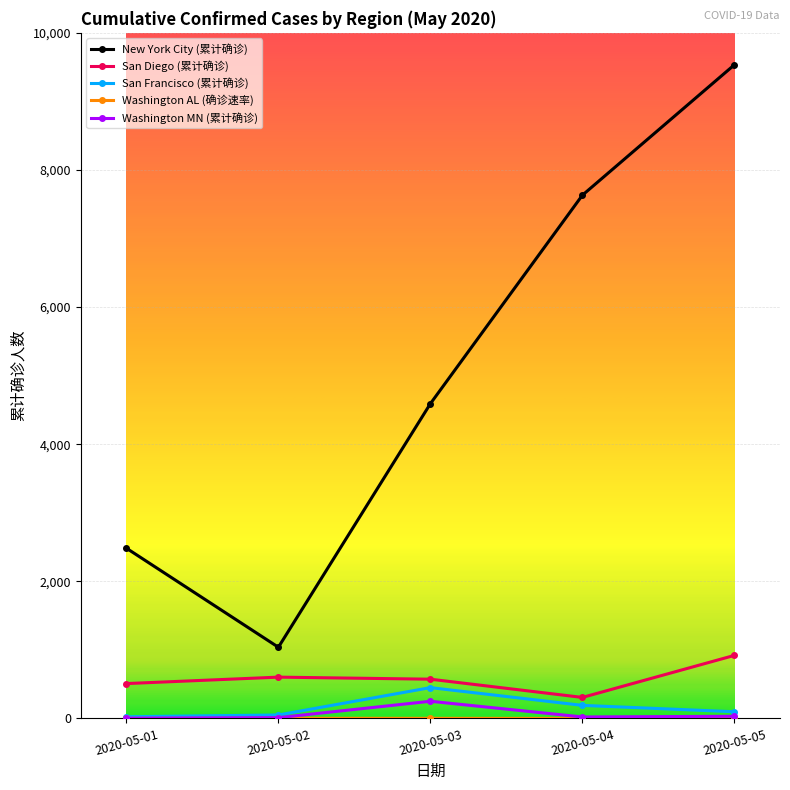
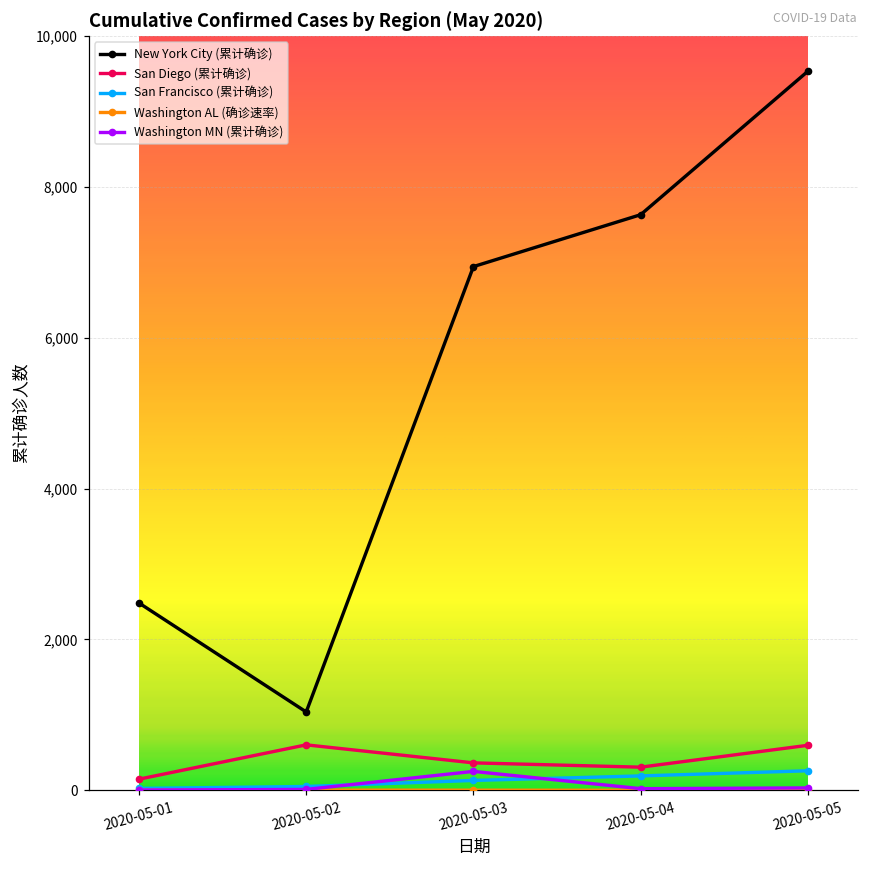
San Diego (累计确诊), 2020-05-01: 500 -> 100
New York City (累计确诊), 2020-05-03: 4,600 -> 6,900
San Diego (累计确诊), 2020-05-03: 600 -> 400
San Francisco (累计确诊), 2020-05-03: 400 -> 100
San Diego (累计确诊), 2020-05-05: 900 -> 600
San Francisco (累计确诊), 2020-05-05: 100 -> 300
